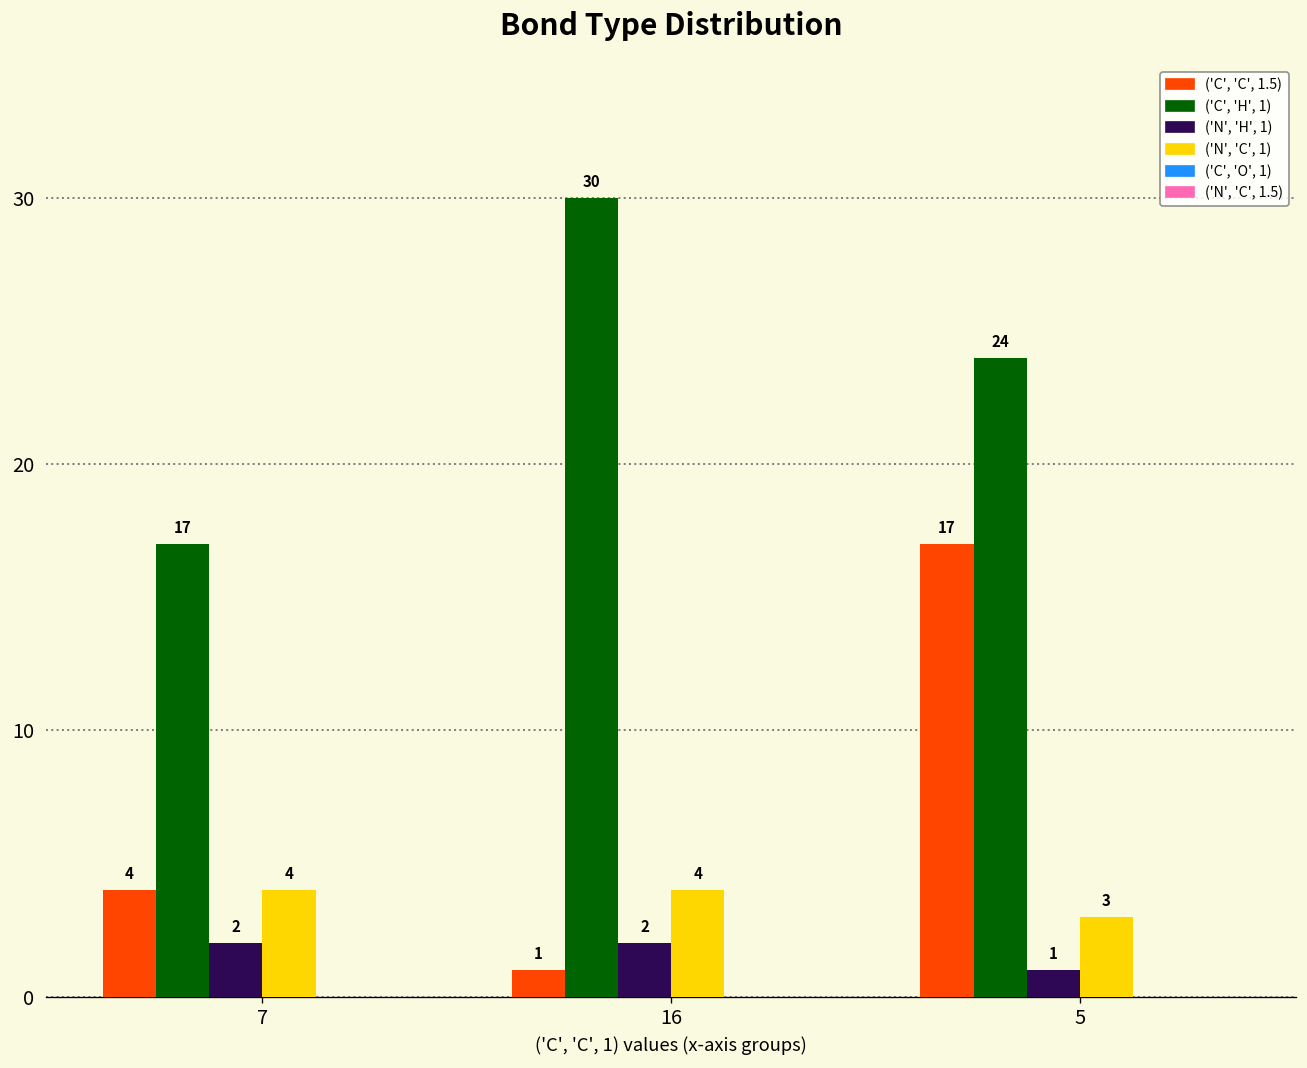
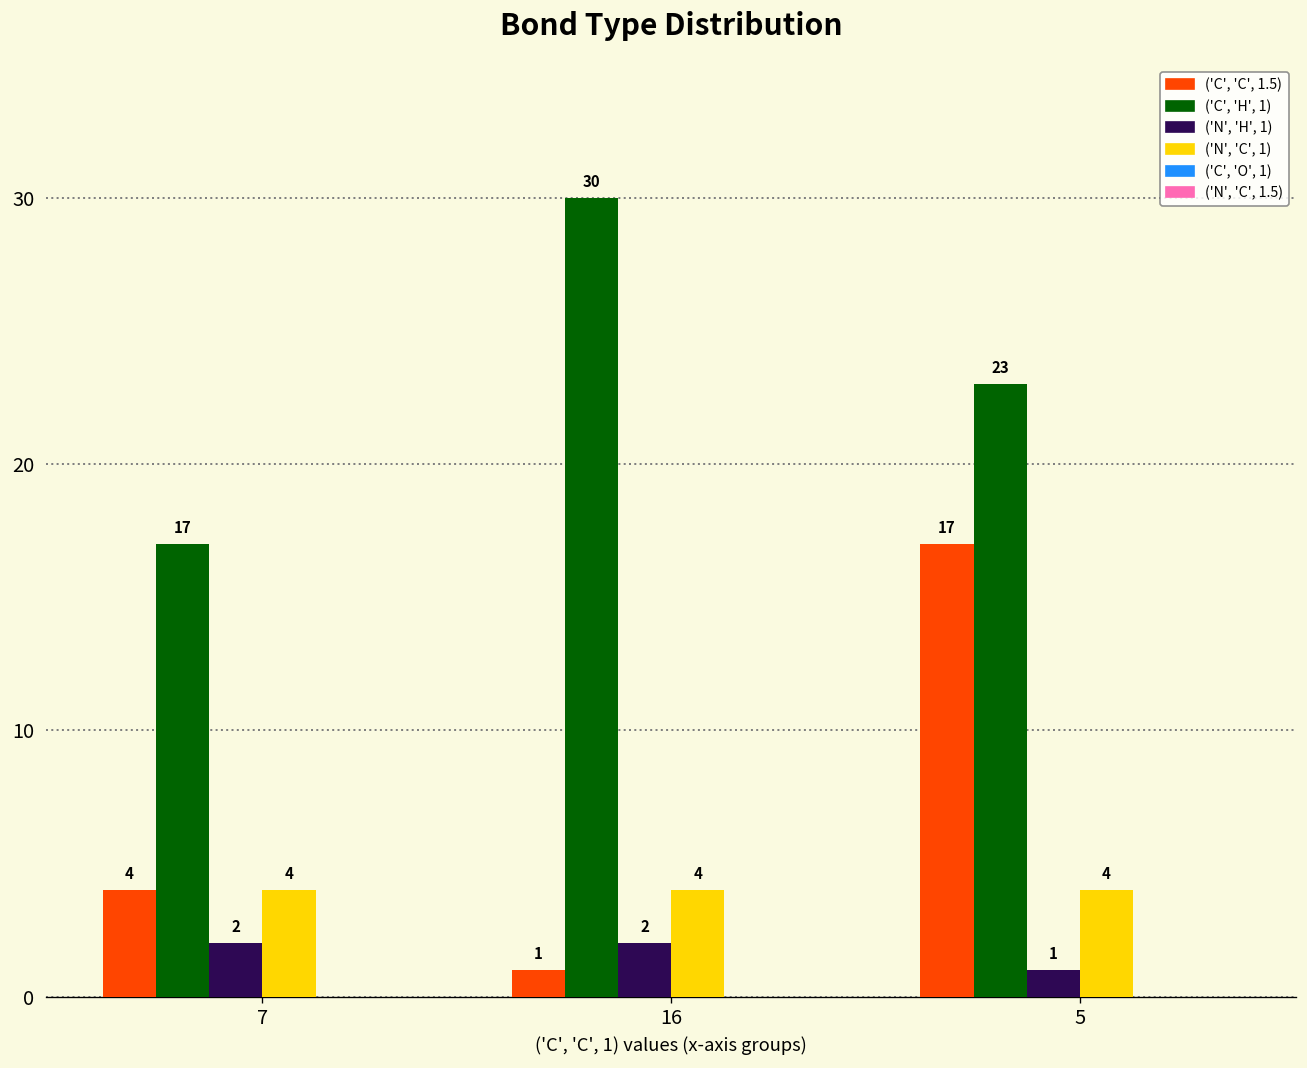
('C', 'H', 1), 5: 24 -> 23
('N', 'C', 1), 5: 3 -> 4
